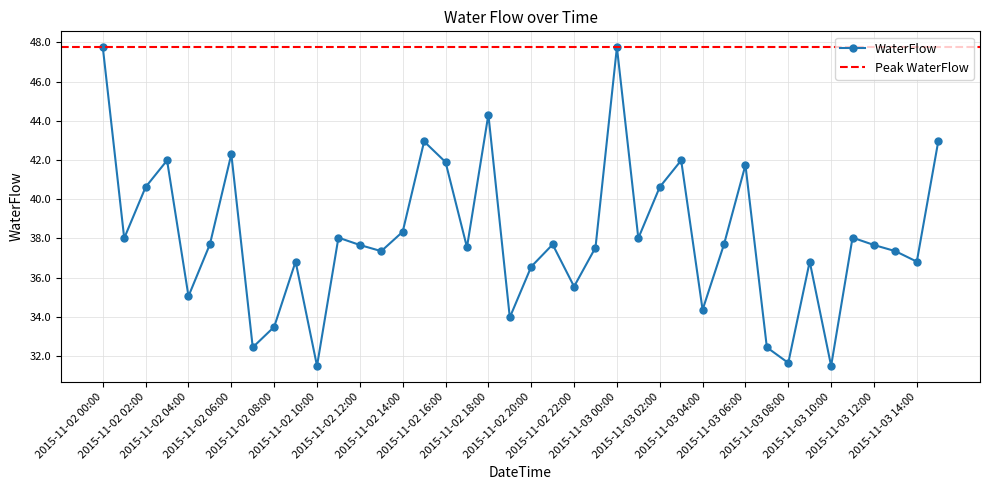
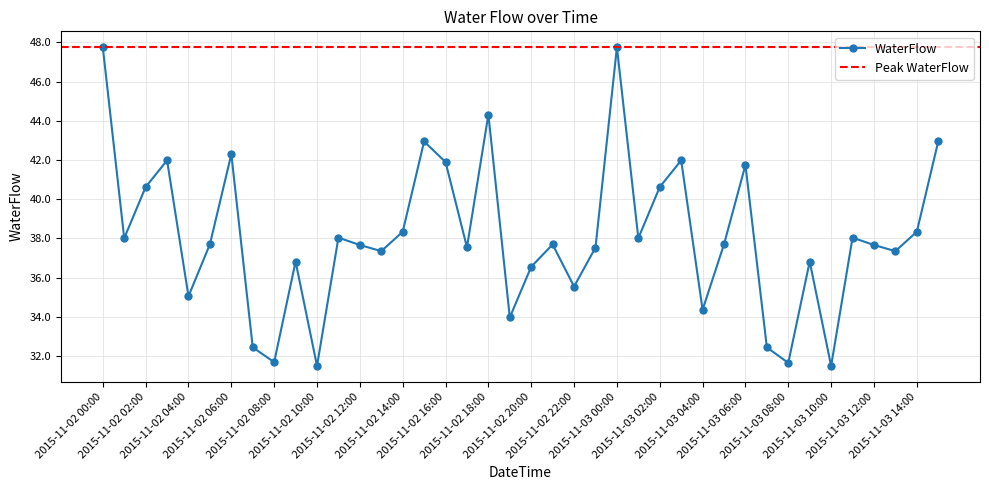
2015-11-02 08:00: 33.5 -> 31.7
2015-11-03 14:00: 36.8 -> 38.3
